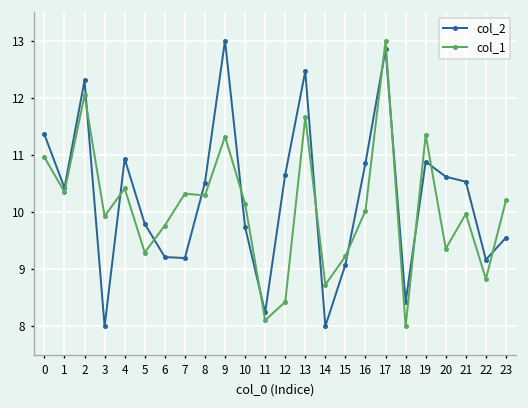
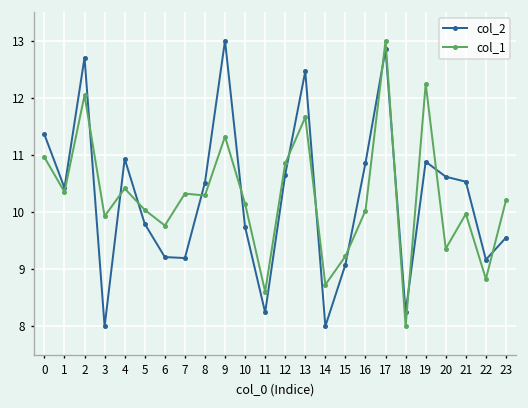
col_2, 2: 12.3 -> 12.7
col_1, 5: 9.3 -> 10.0
col_1, 11: 8.1 -> 8.6
col_1, 12: 8.4 -> 10.9
col_2, 18: 8.4 -> 8.2
col_1, 19: 11.4 -> 12.2
